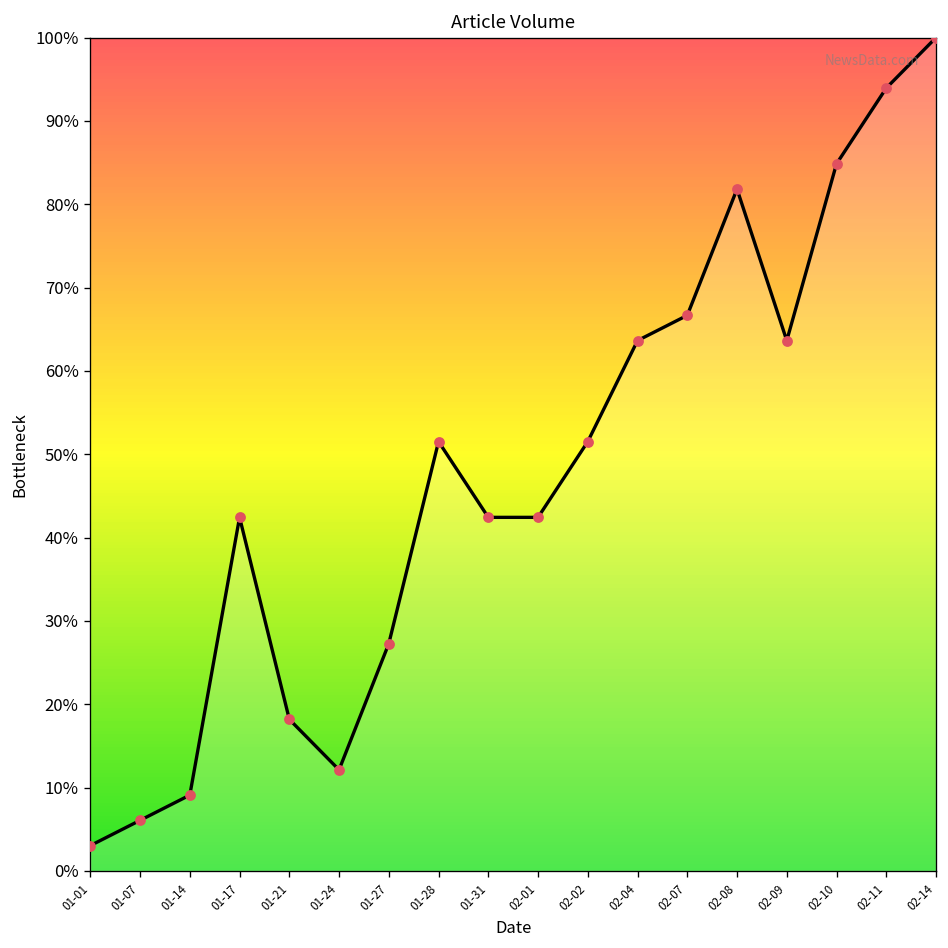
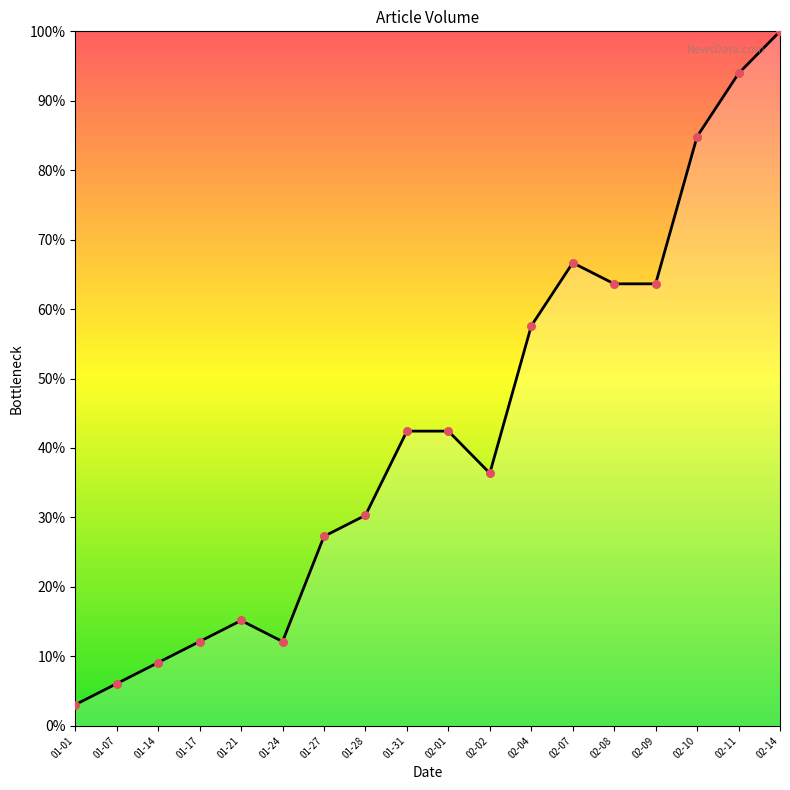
01-17: 42% -> 12%
01-21: 18% -> 15%
01-28: 52% -> 30%
02-02: 52% -> 36%
02-04: 64% -> 58%
02-08: 82% -> 64%
